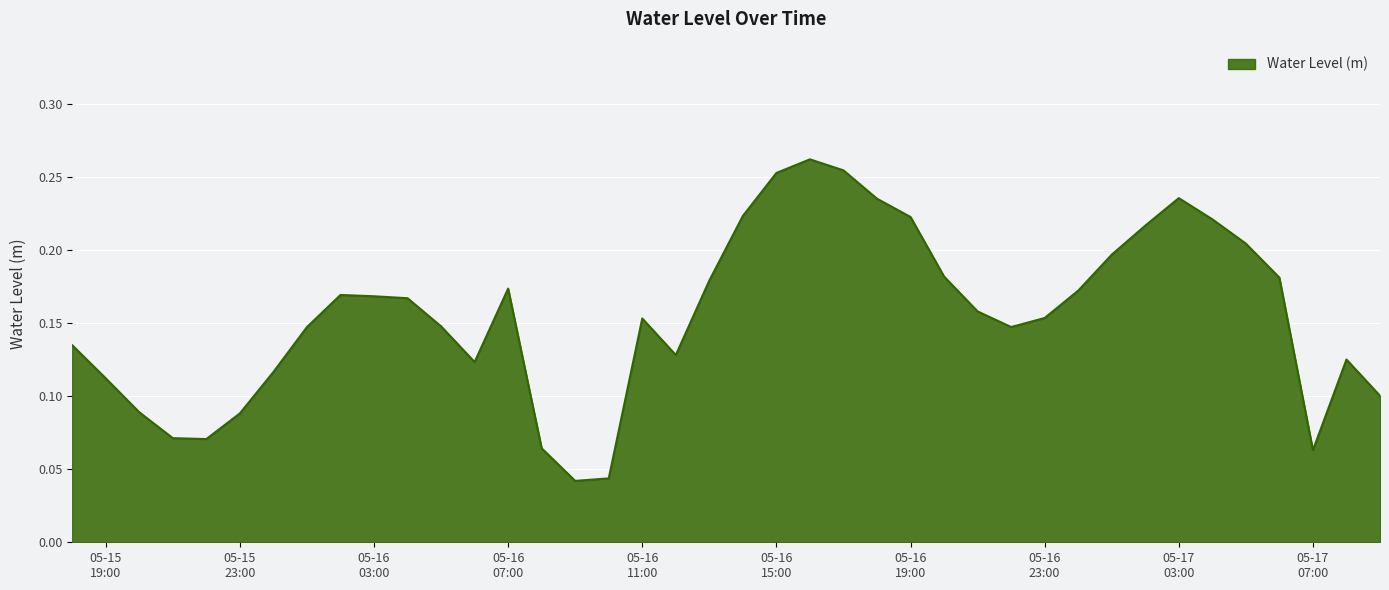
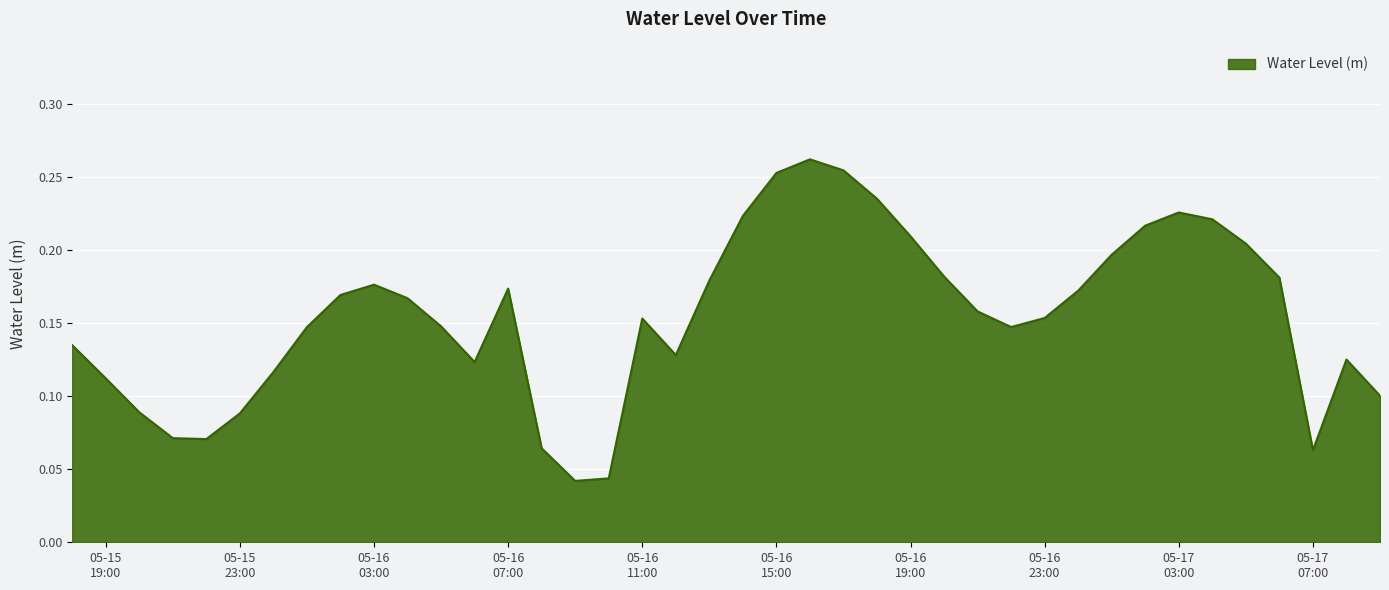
05-16 03:00: 0.168 -> 0.176
05-16 19:00: 0.222 -> 0.209
05-17 03:00: 0.235 -> 0.226
